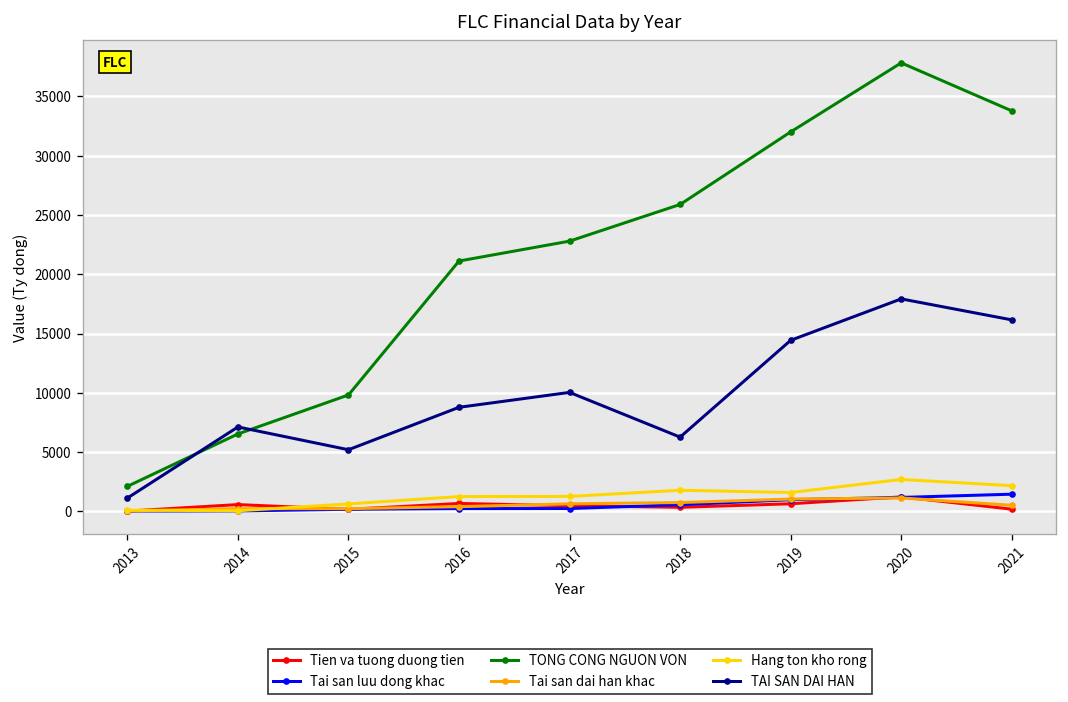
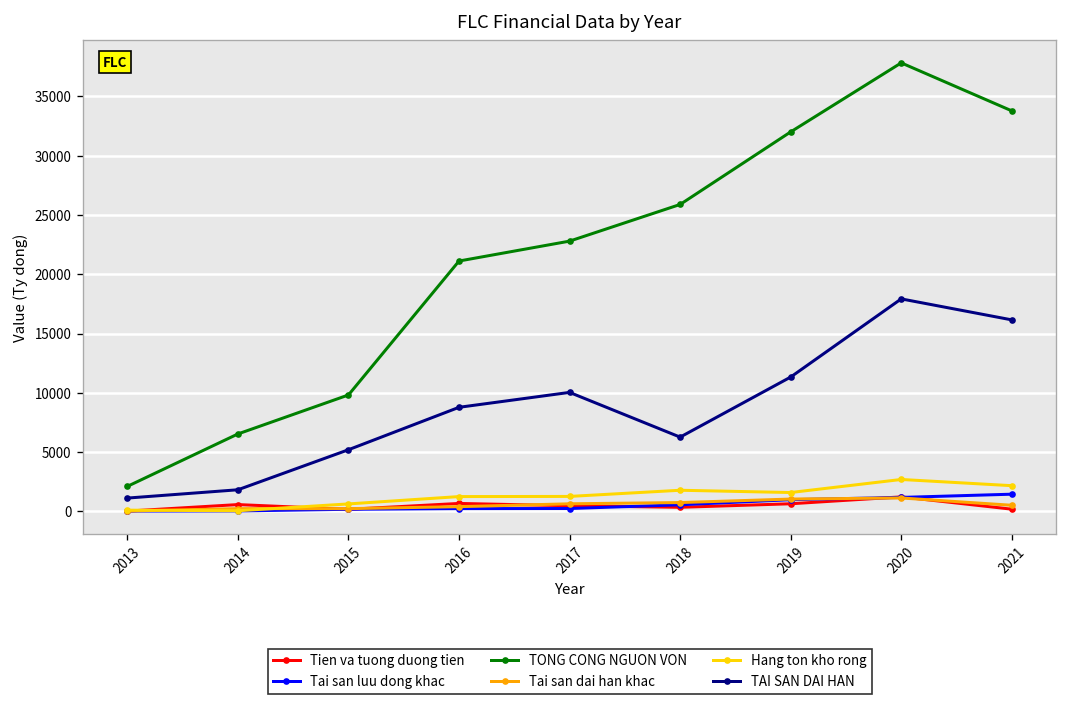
TAI SAN DAI HAN, 2014: 7000 -> 2000
TAI SAN DAI HAN, 2019: 14000 -> 11000
